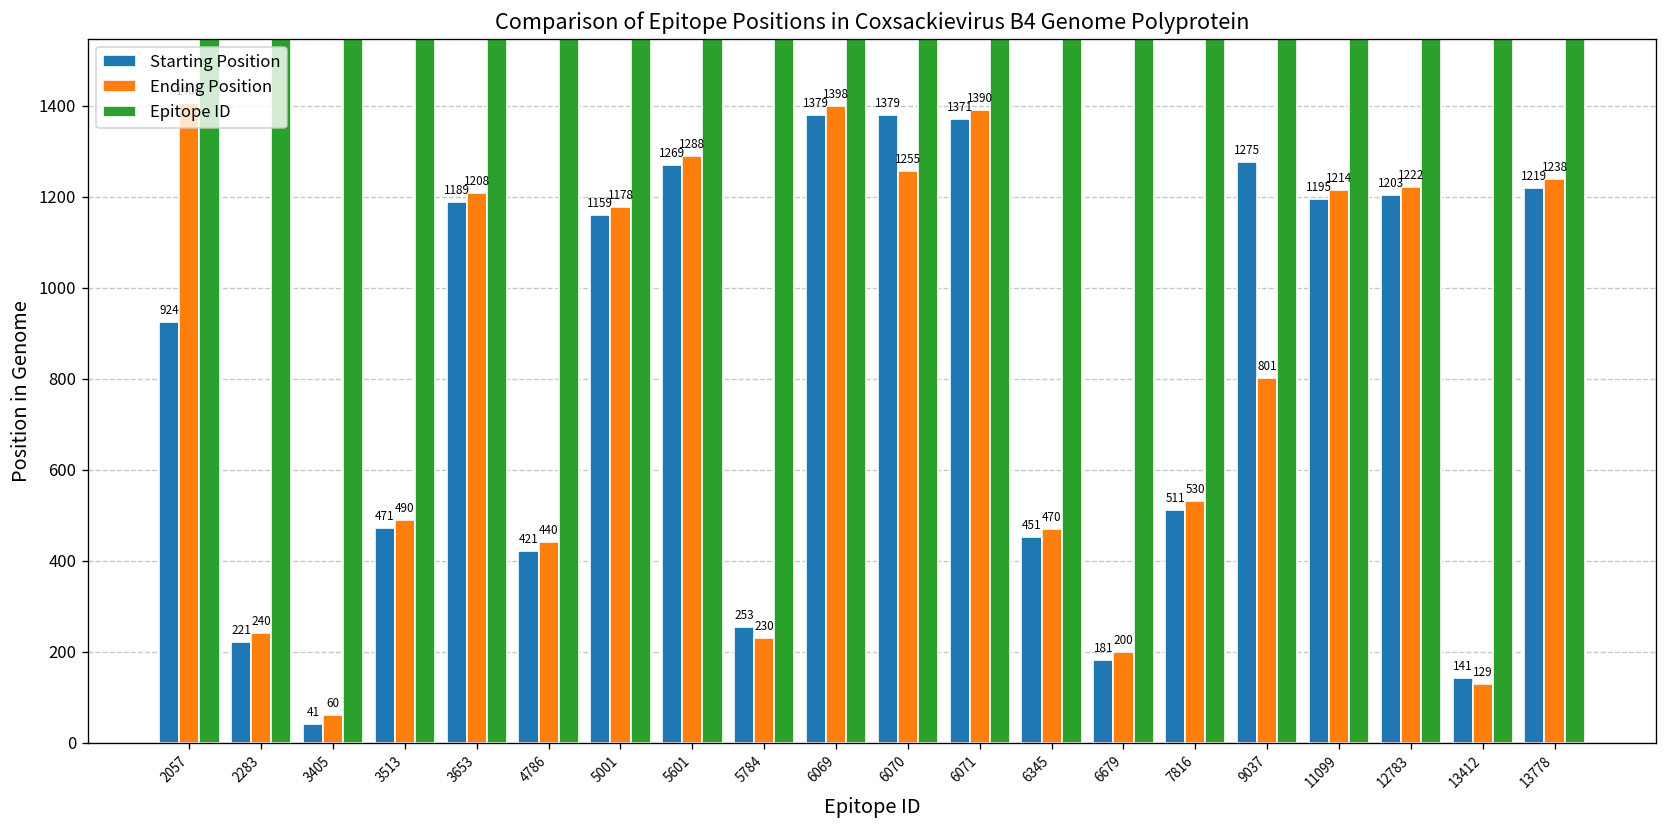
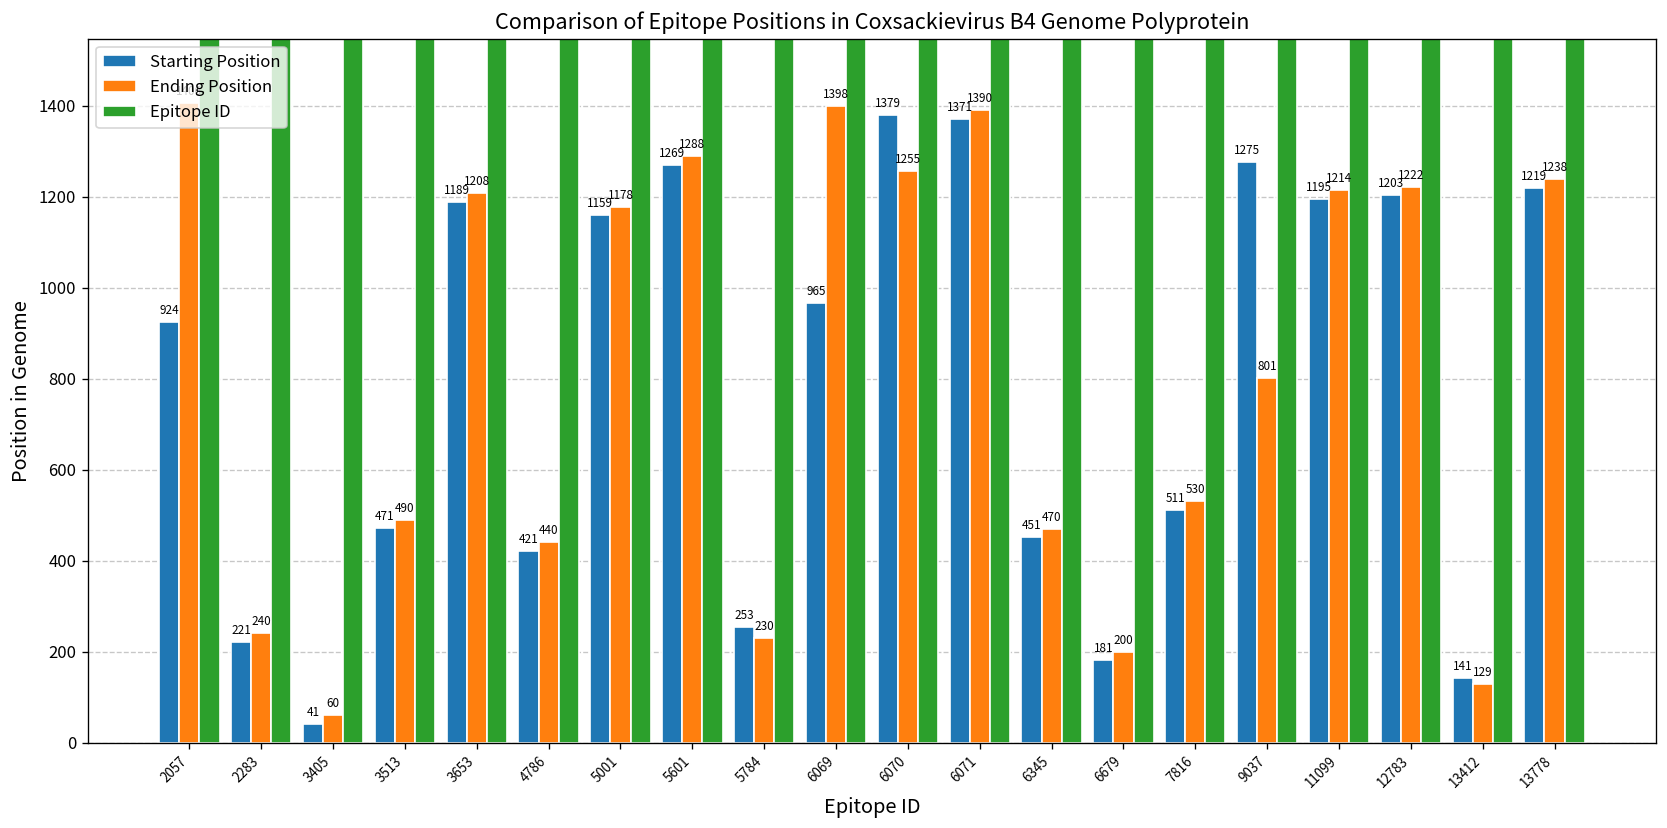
Starting Position, 6069: 1379 -> 965
